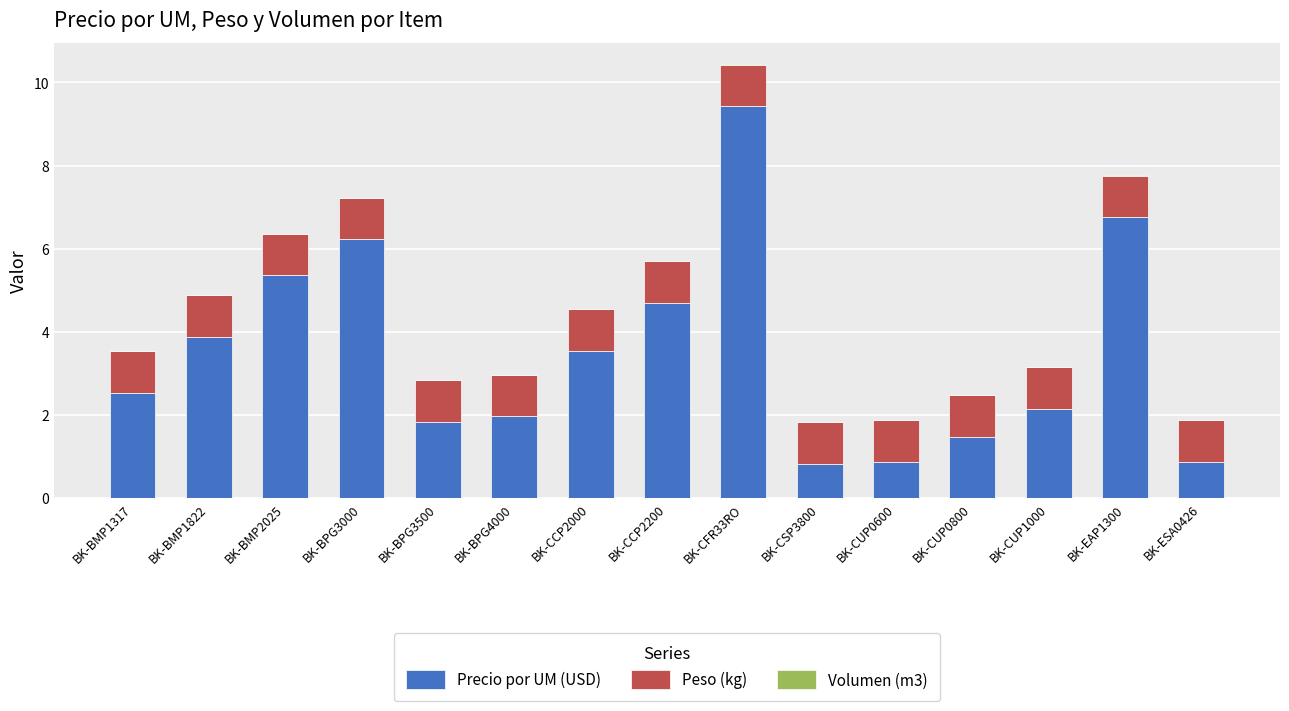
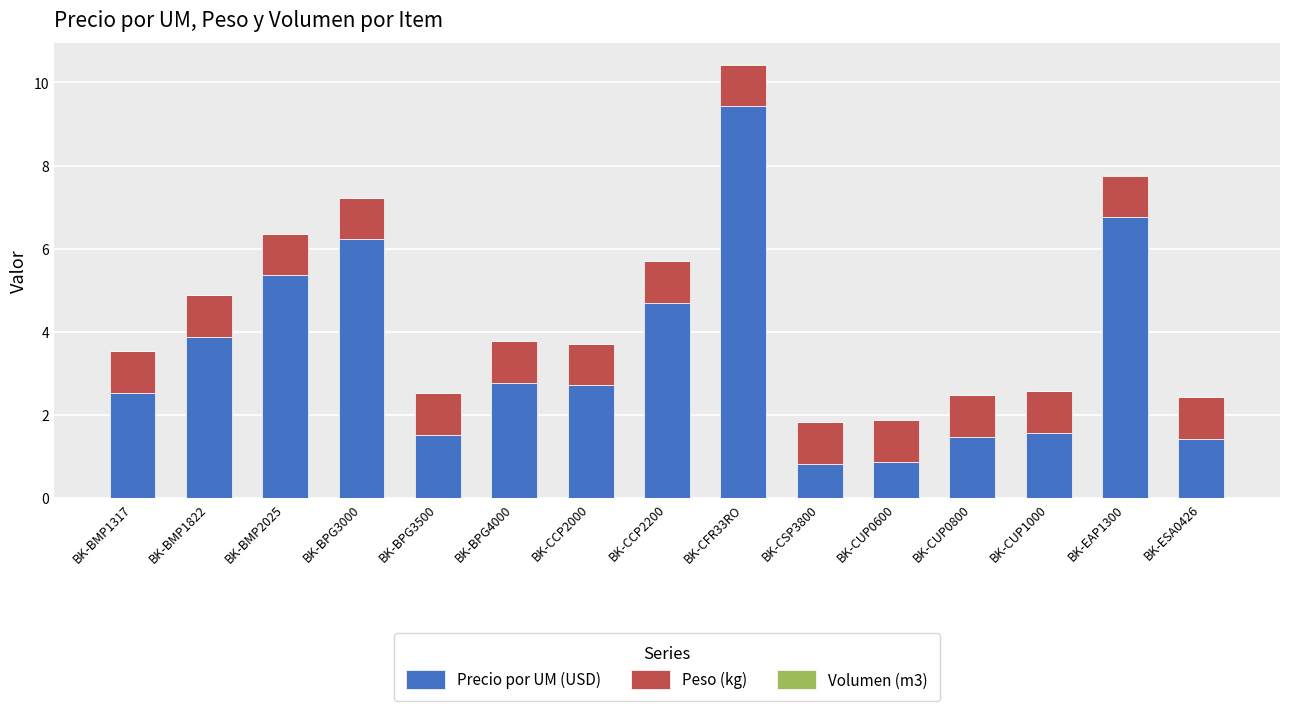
Precio por UM (USD), BK-BPG3500: 1.8 -> 1.5
Precio por UM (USD), BK-BPG4000: 2.0 -> 2.8
Precio por UM (USD), BK-CCP2000: 3.5 -> 2.7
Precio por UM (USD), BK-CUP1000: 2.2 -> 1.6
Precio por UM (USD), BK-ESA0426: 0.9 -> 1.4
